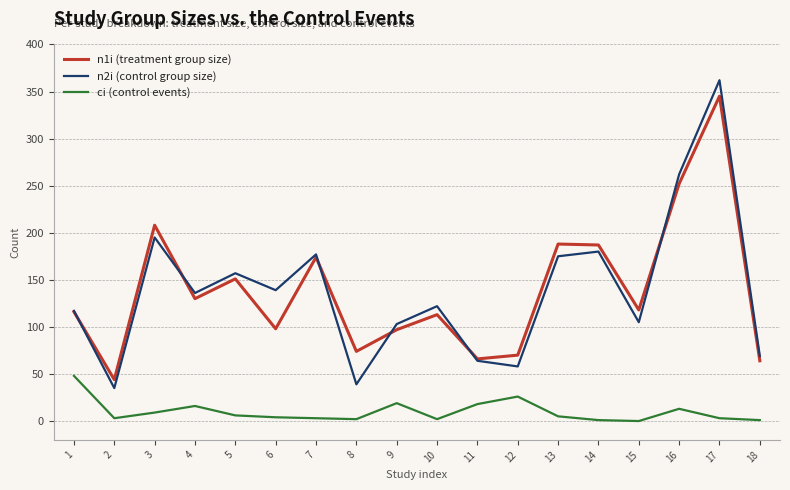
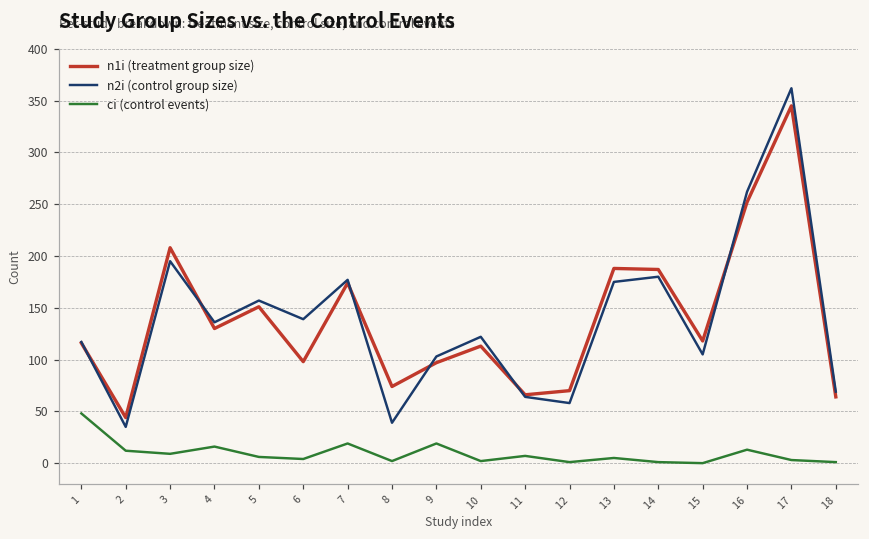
ci (control events), 2: 0 -> 10
ci (control events), 7: 0 -> 20
ci (control events), 11: 20 -> 10
ci (control events), 12: 30 -> 0
